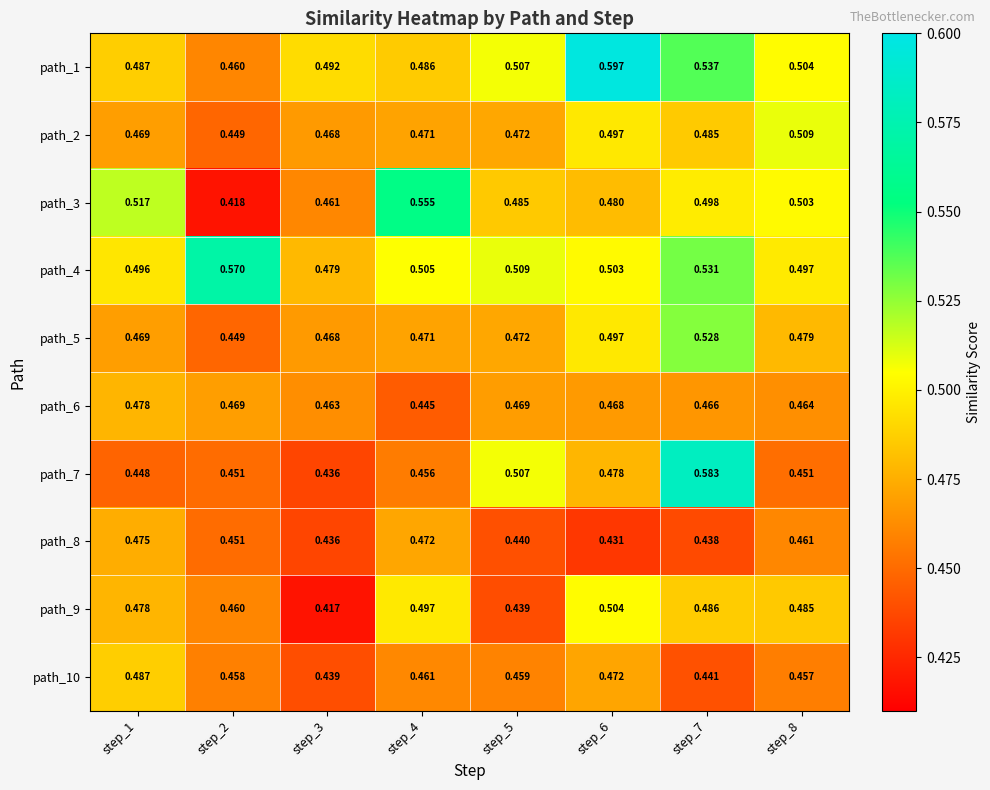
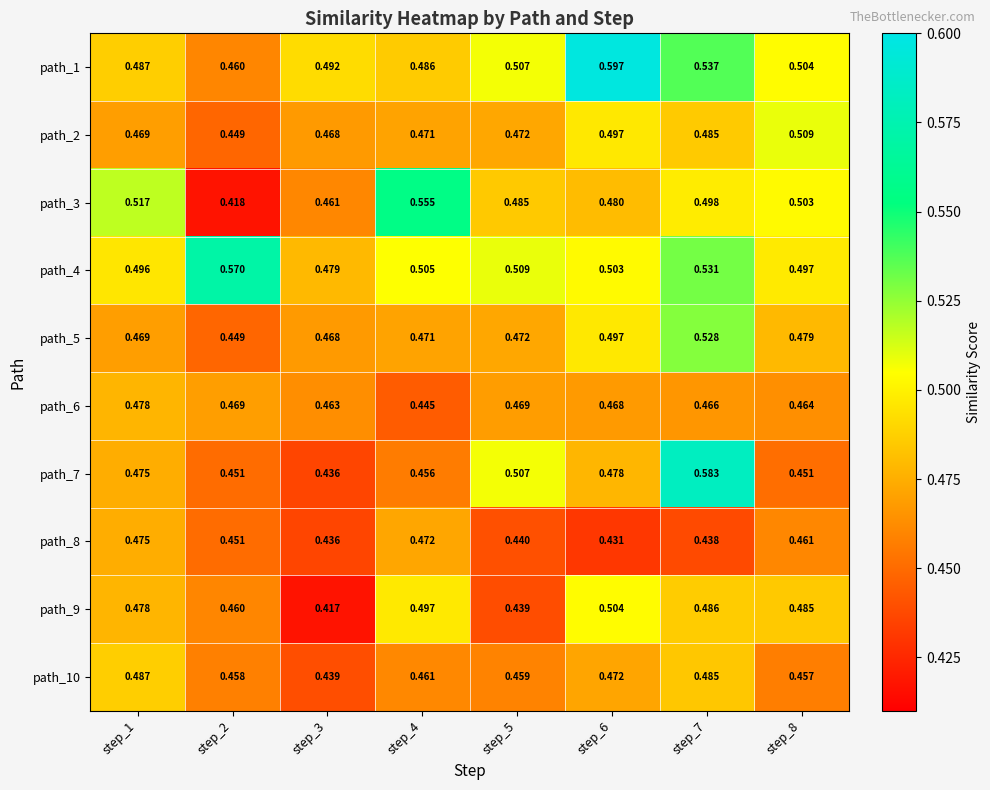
path_7, step_1: 0.448 -> 0.475
path_10, step_7: 0.441 -> 0.485
